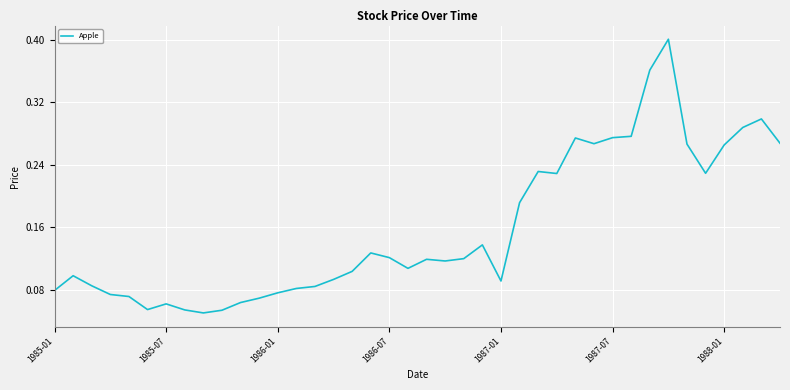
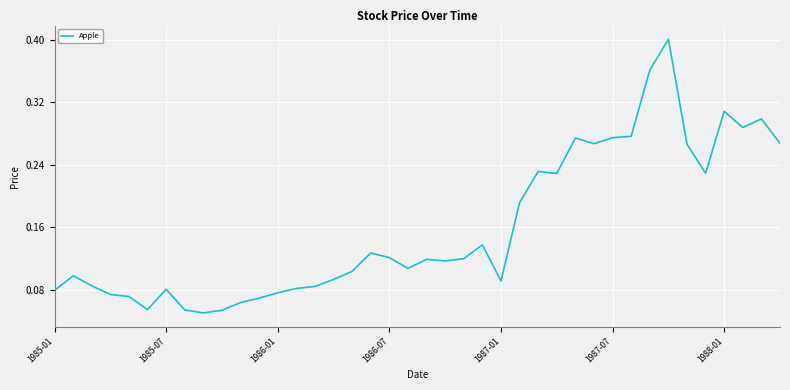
1985-07: 0.06 -> 0.08
1988-01: 0.27 -> 0.31
